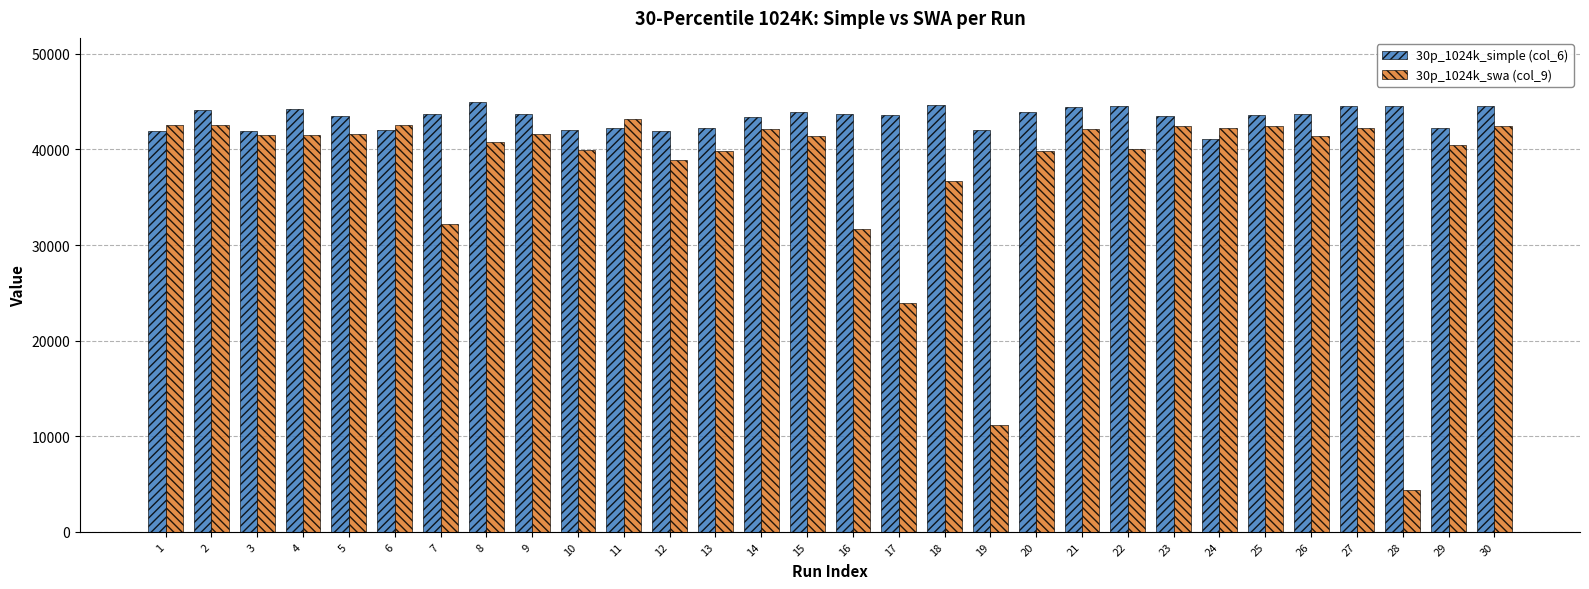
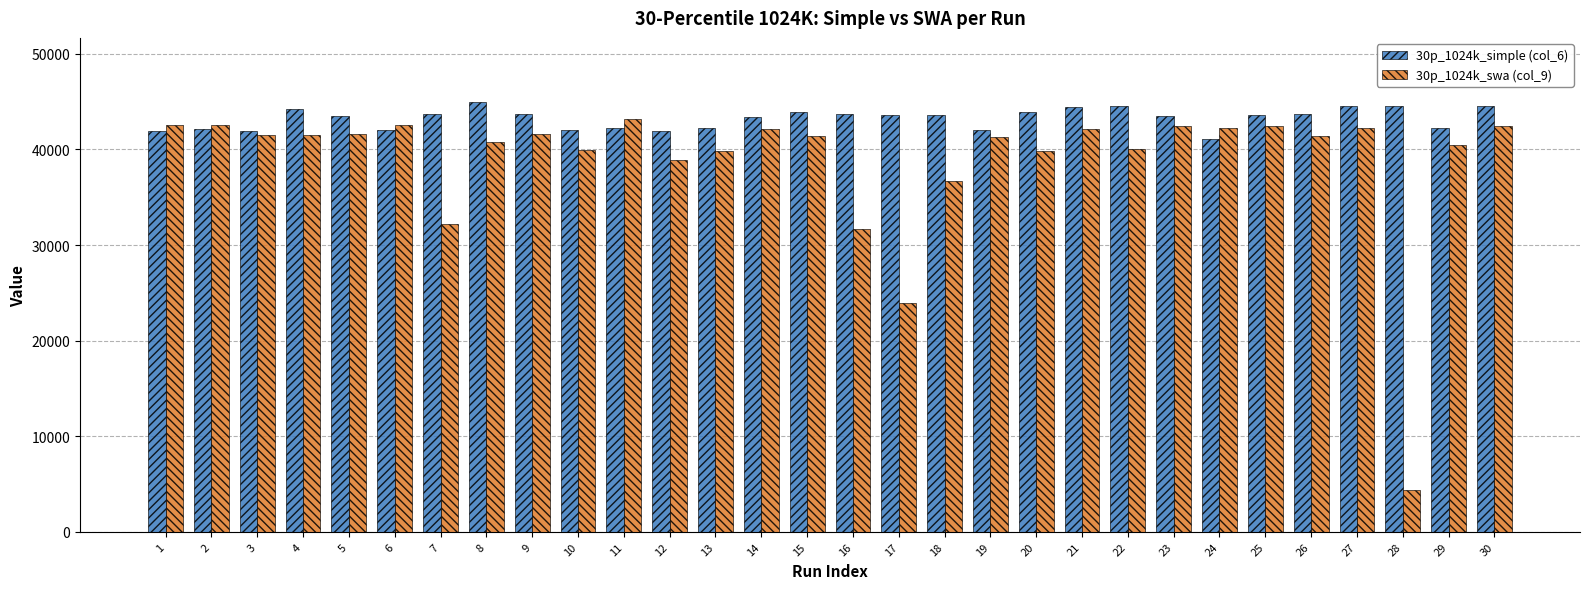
30p_1024k_simple (col_6), 2: 44000 -> 42000
30p_1024k_simple (col_6), 18: 45000 -> 44000
30p_1024k_swa (col_9), 19: 11000 -> 41000
